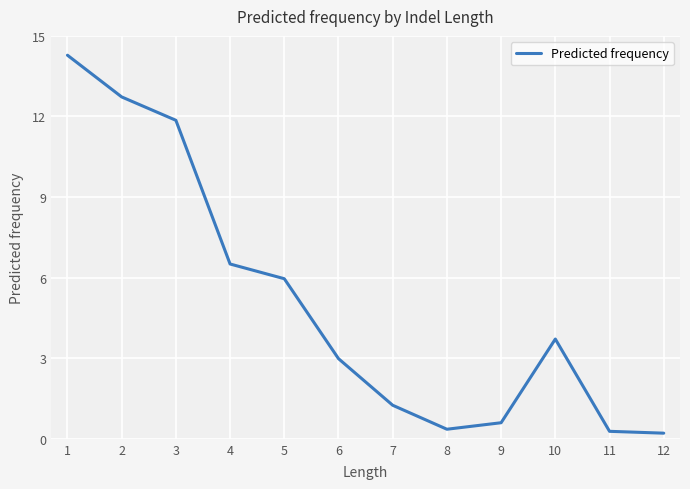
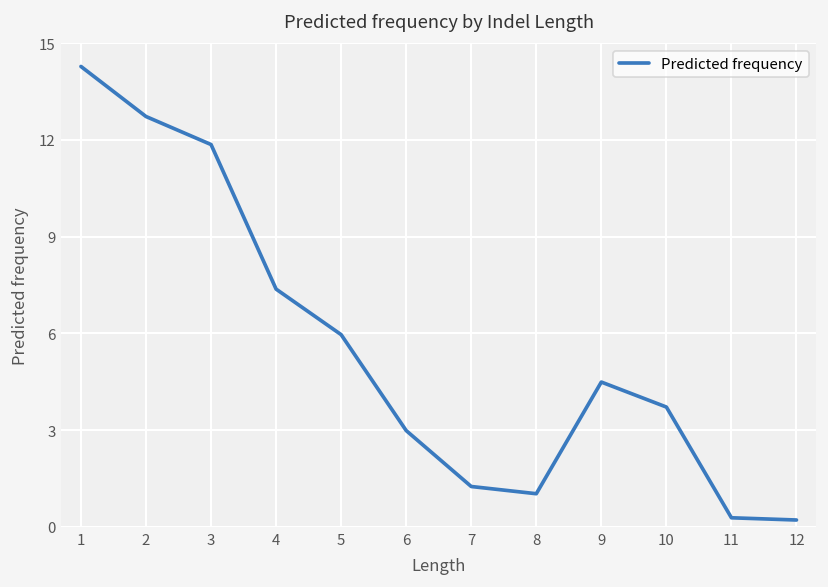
4: 6.5 -> 7.4
8: 0.4 -> 1.0
9: 0.6 -> 4.5
